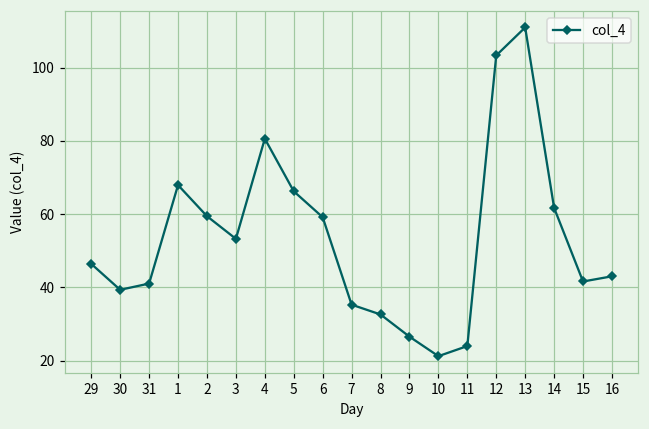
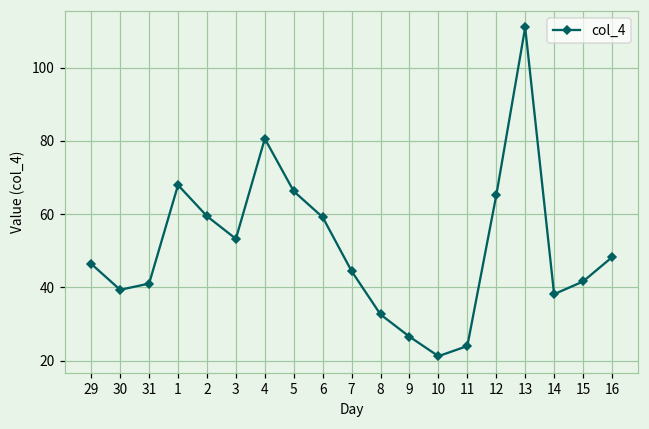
7: 35 -> 44
12: 103 -> 65
14: 62 -> 38
16: 43 -> 48
